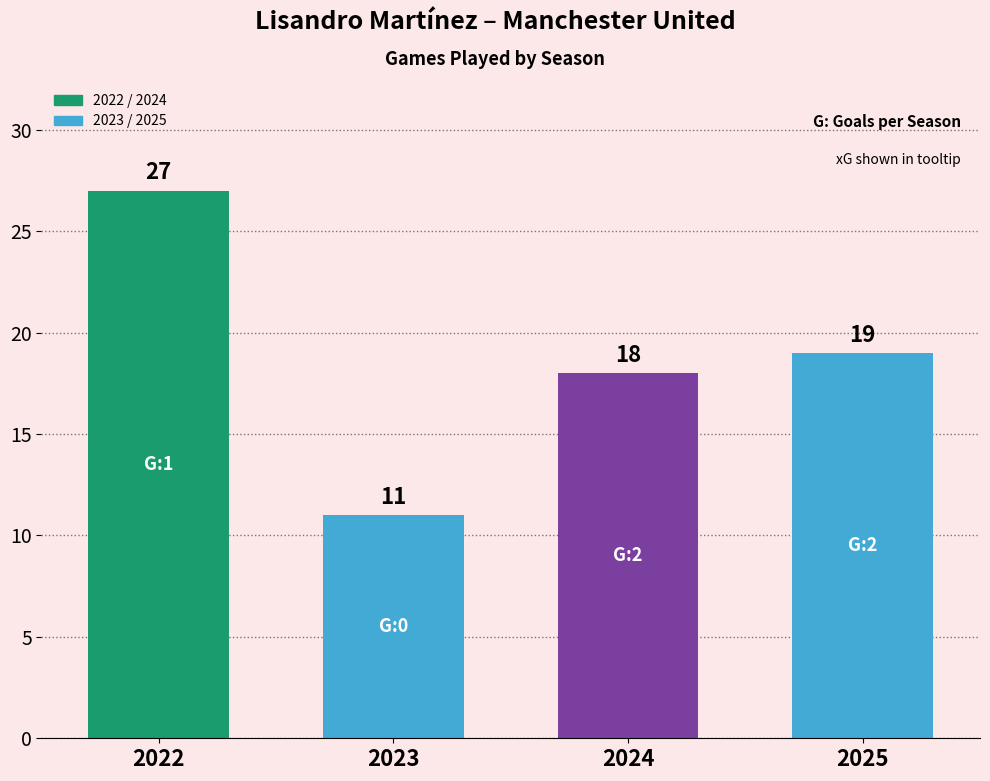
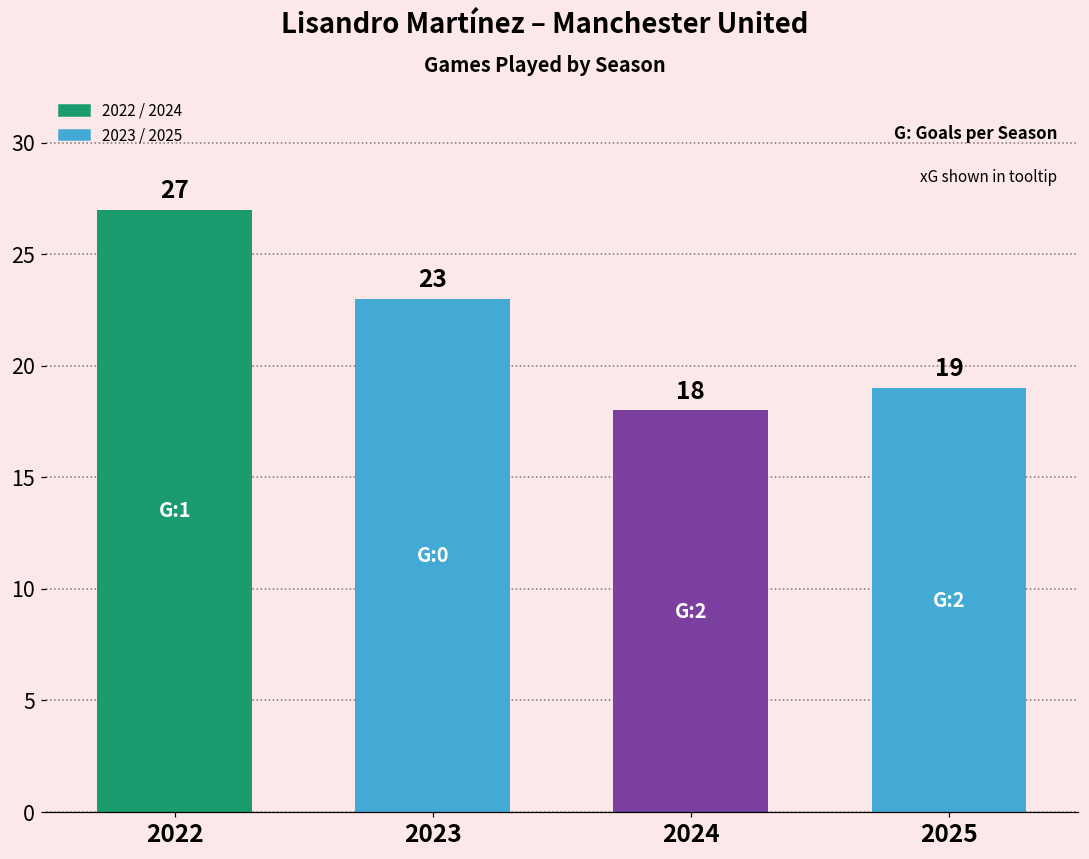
2023: 11 -> 23
